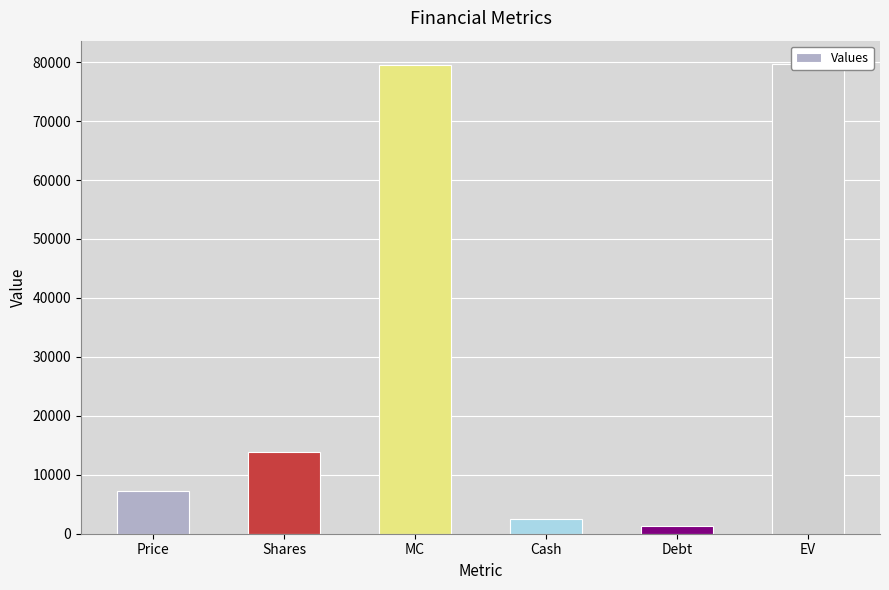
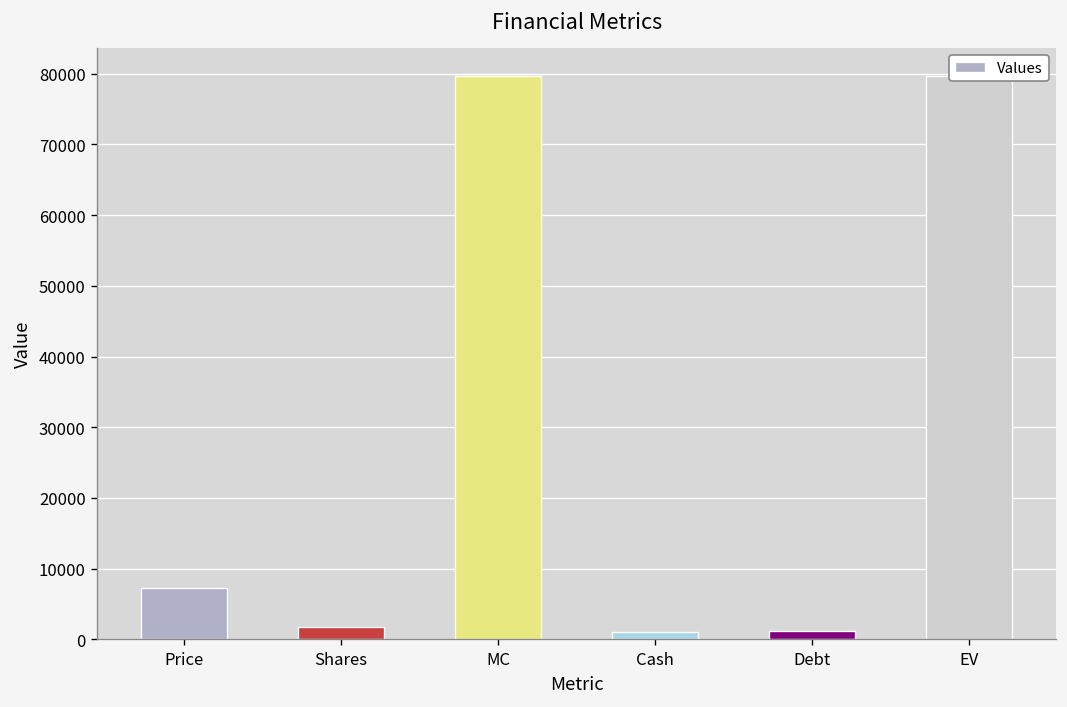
Shares: 14000 -> 2000
Cash: 3000 -> 1000
